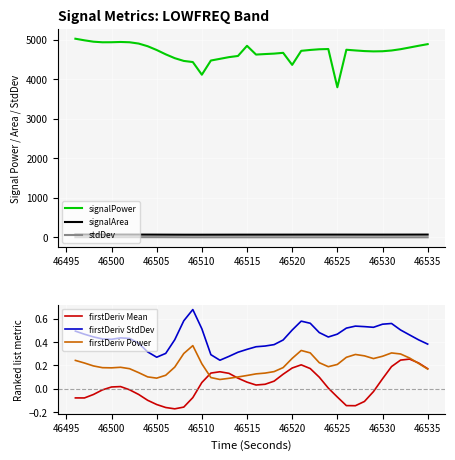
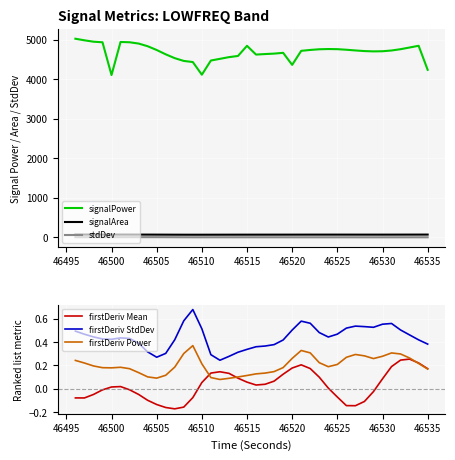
Signal Metrics: LOWFREQ Band, signalPower, 46500: 4900 -> 4100
Signal Metrics: LOWFREQ Band, signalPower, 46525: 3800 -> 4800
Signal Metrics: LOWFREQ Band, signalPower, 46535: 4900 -> 4200
